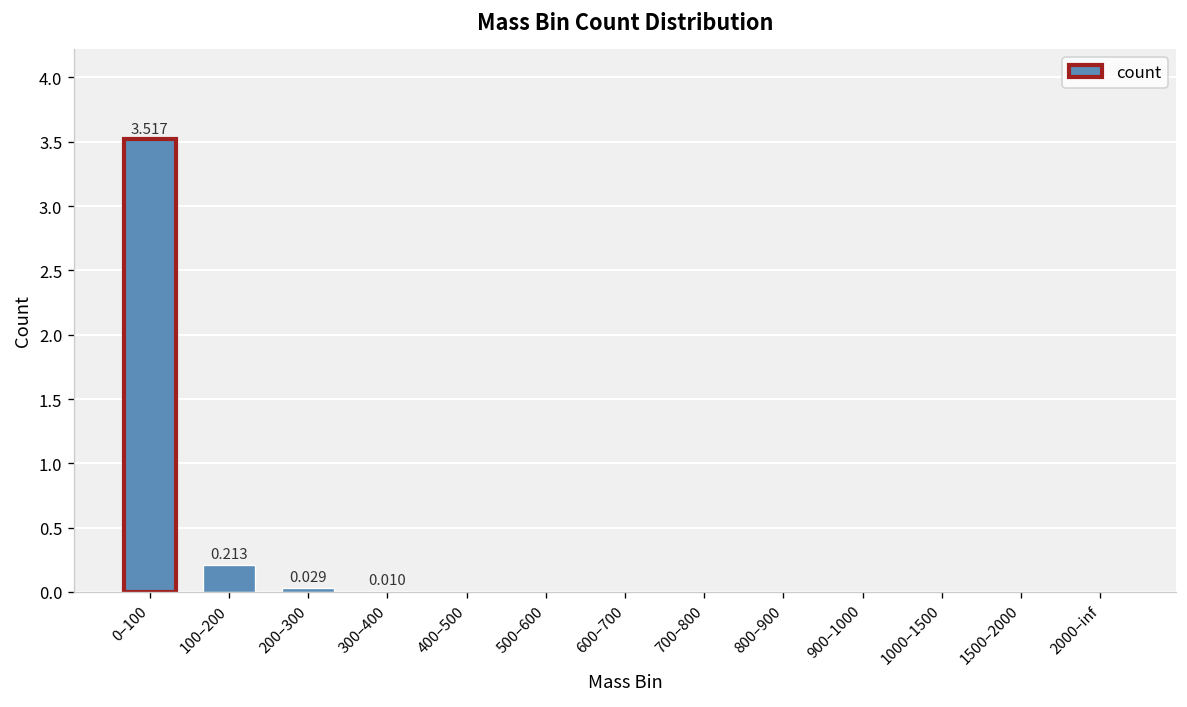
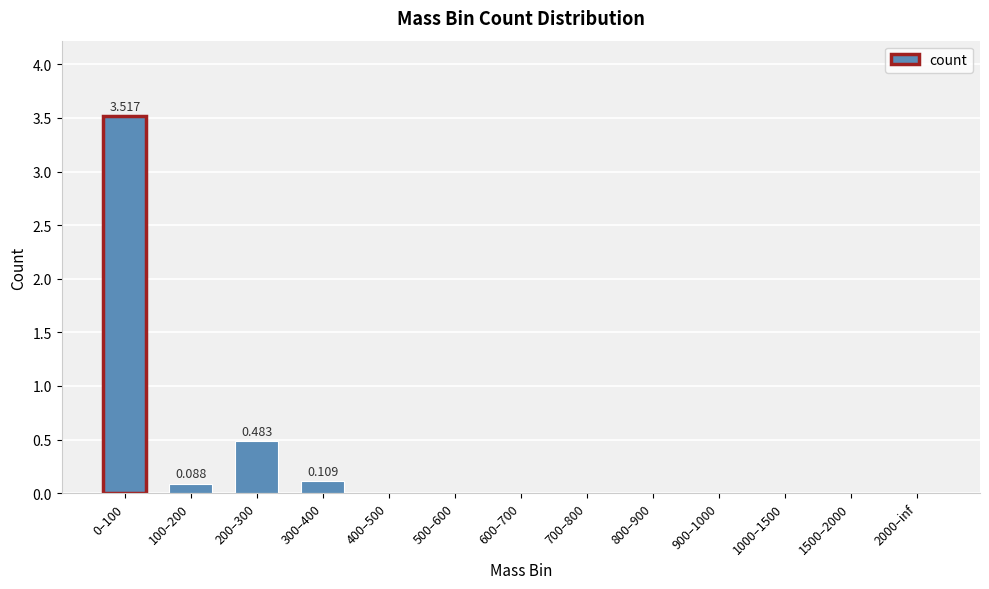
100–200: 0.213 -> 0.088
200–300: 0.029 -> 0.483
300–400: 0.010 -> 0.109
